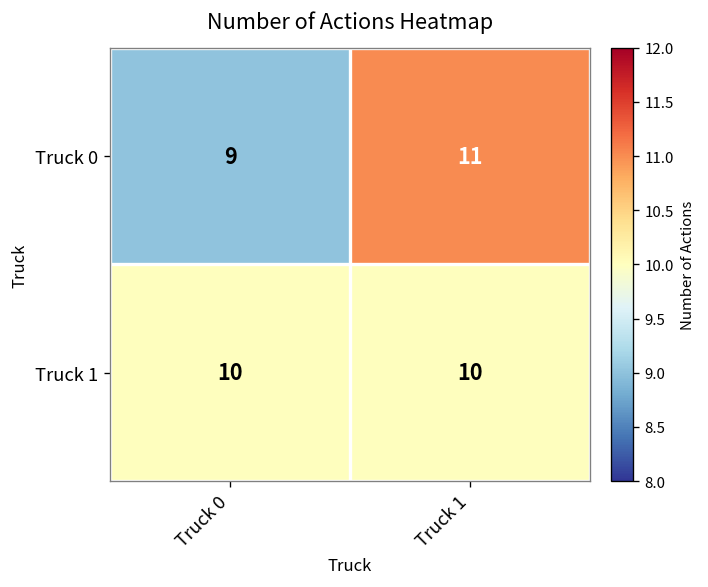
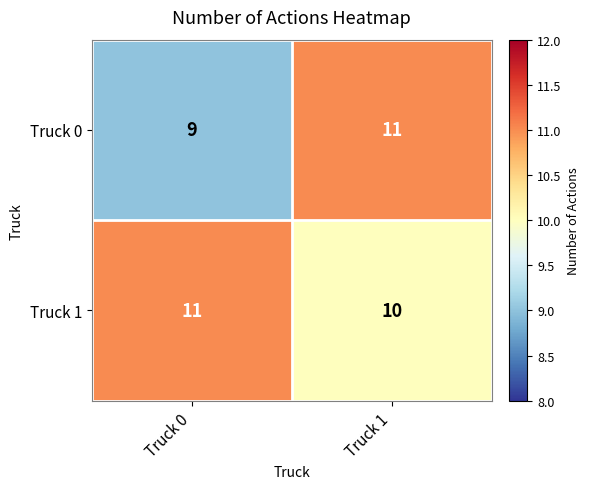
Truck 1, Truck 0: 10 -> 11
